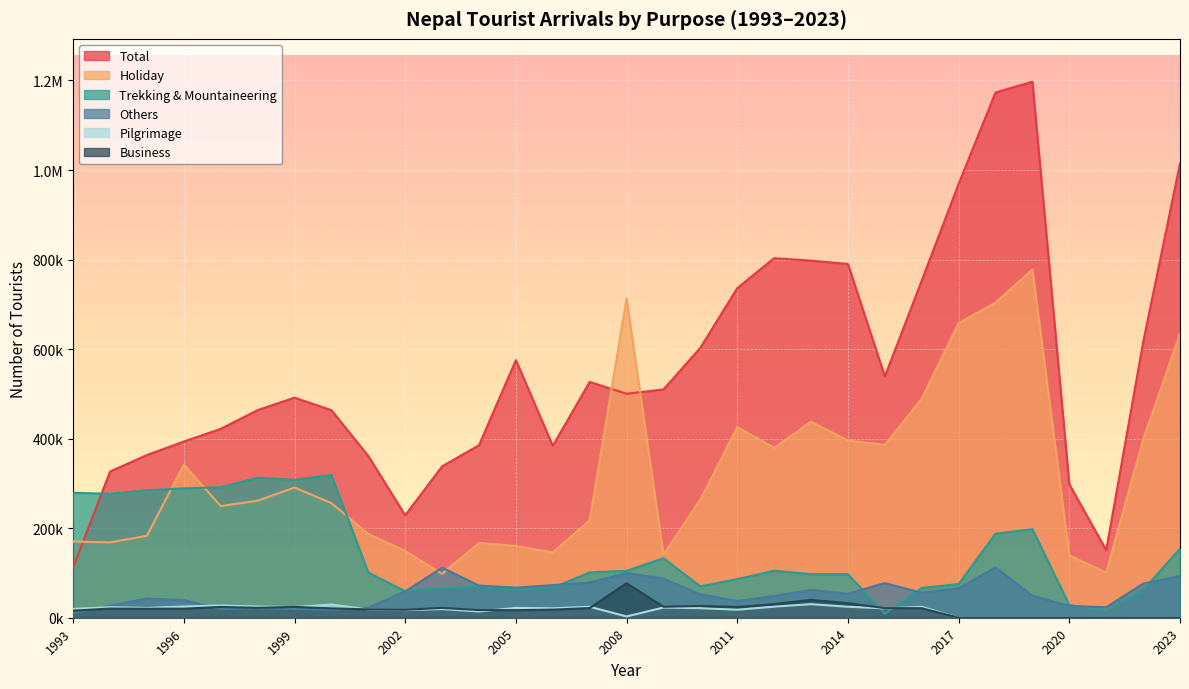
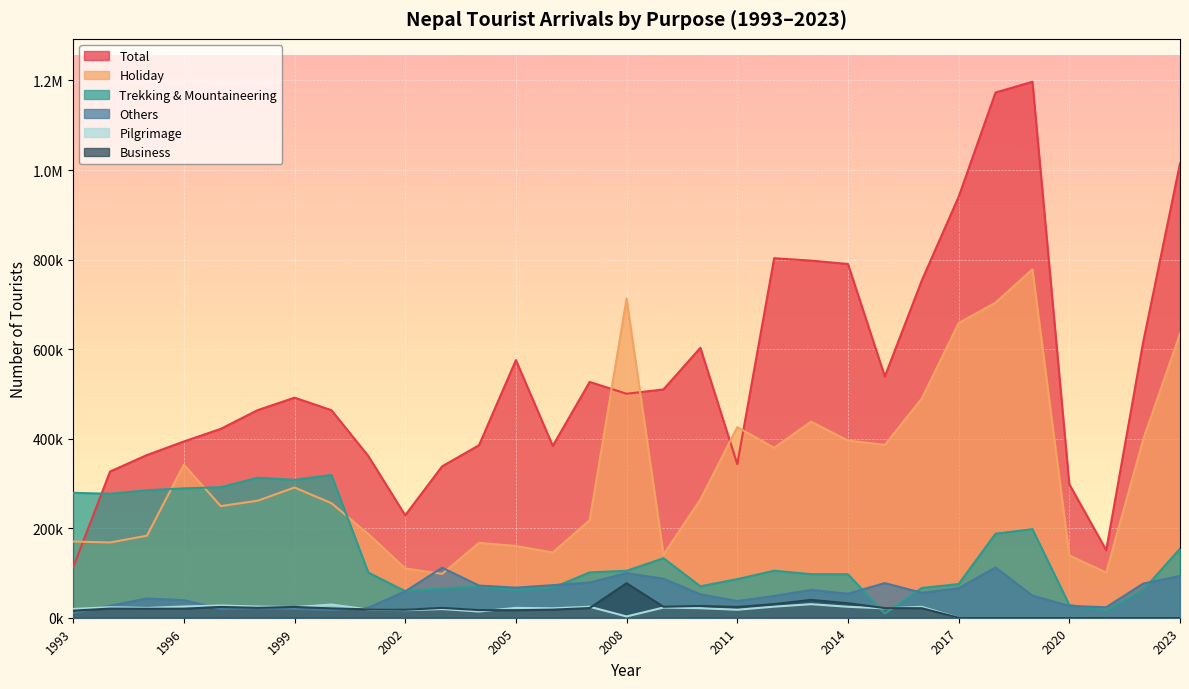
Holiday, 2002: 150000 -> 110000
Total, 2011: 740000 -> 340000
Total, 2017: 970000 -> 940000
